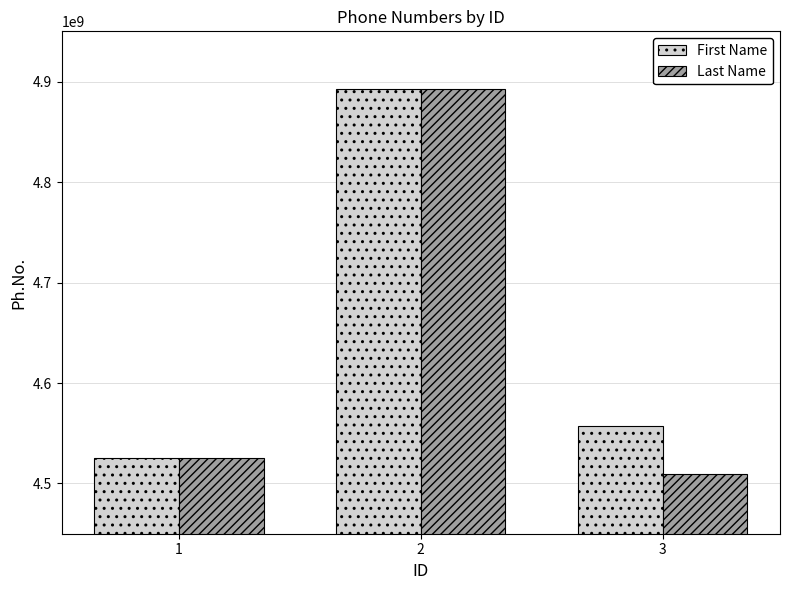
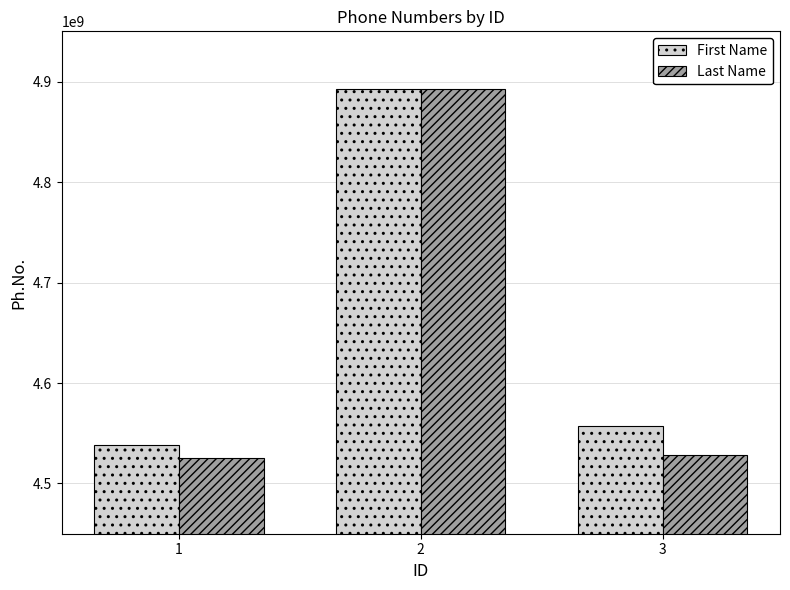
First Name, 1: 4525000000 -> 4538000000
Last Name, 3: 4509000000 -> 4529000000
